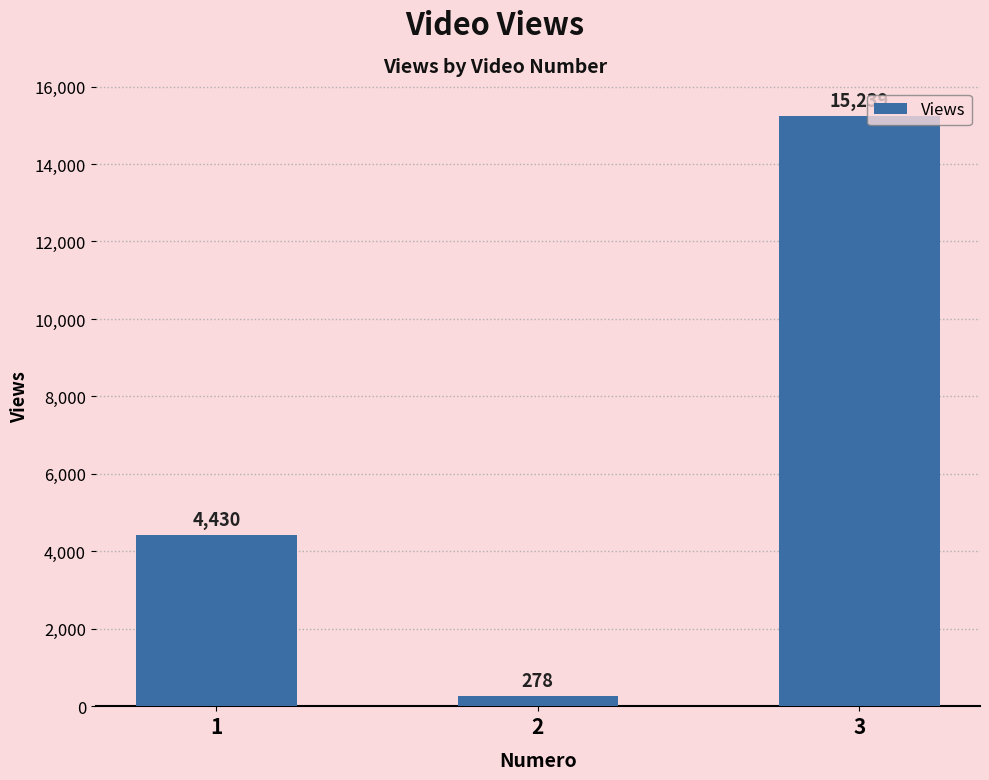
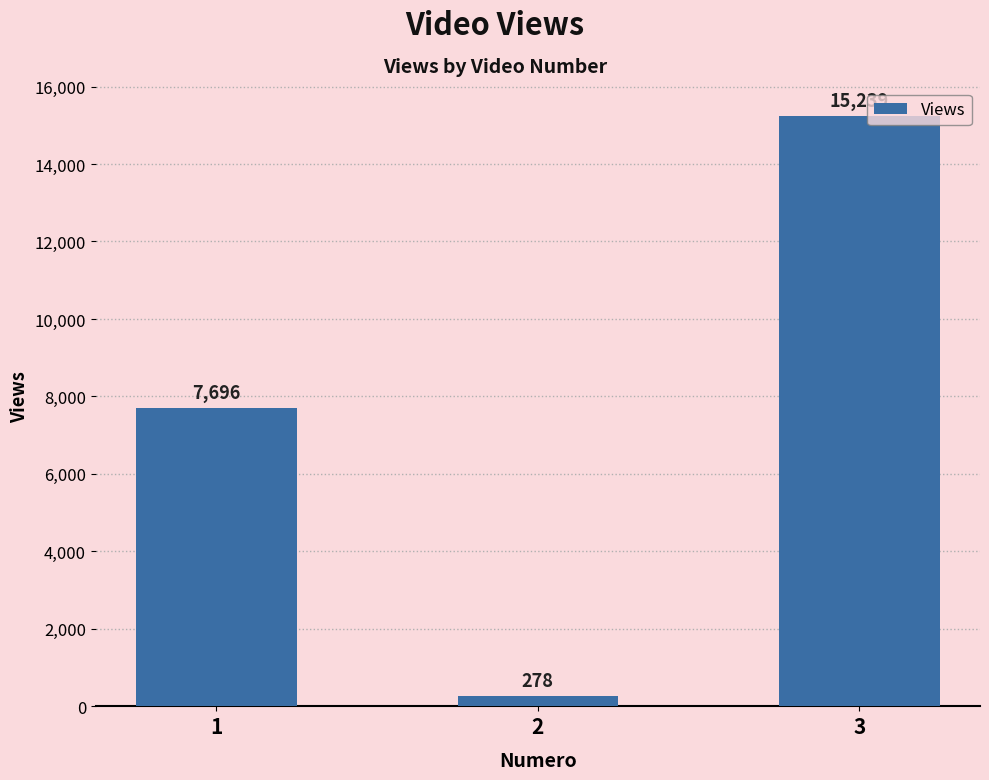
1: 4,430 -> 7,696
